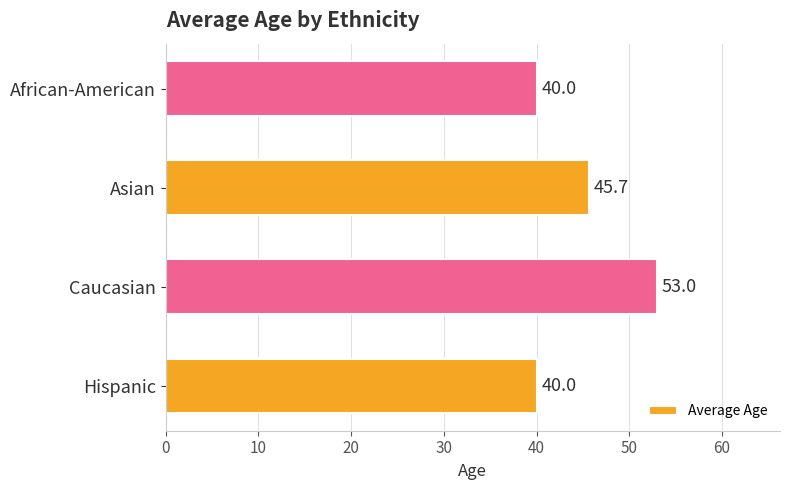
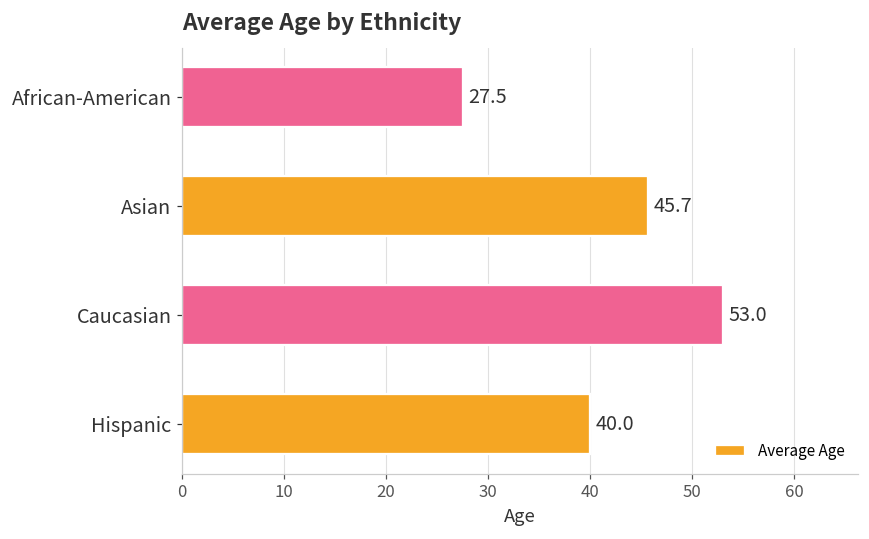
African-American: 40.0 -> 27.5
